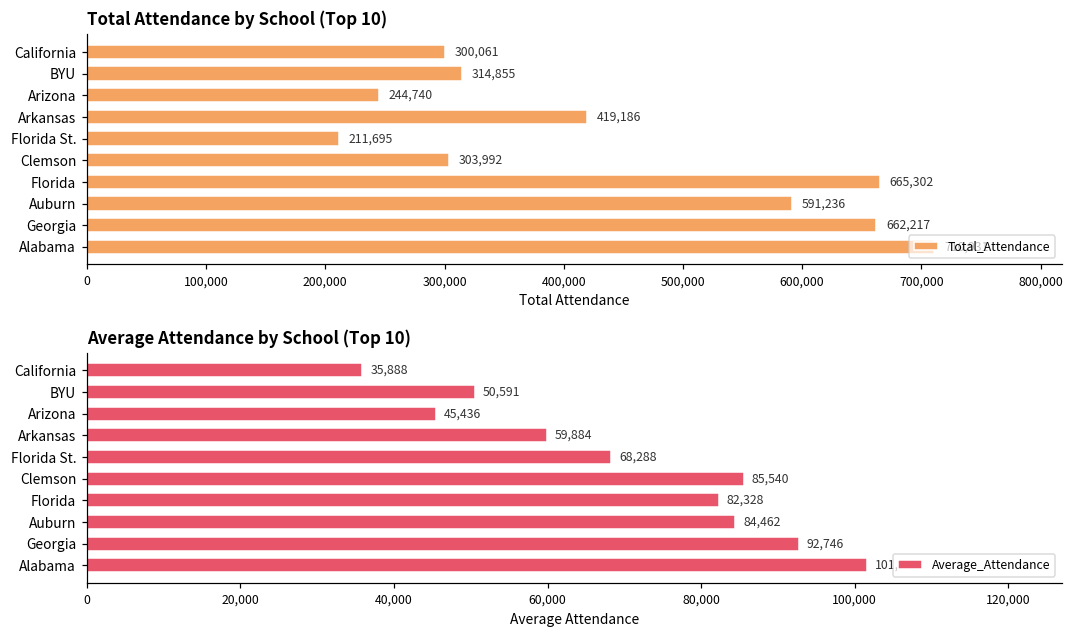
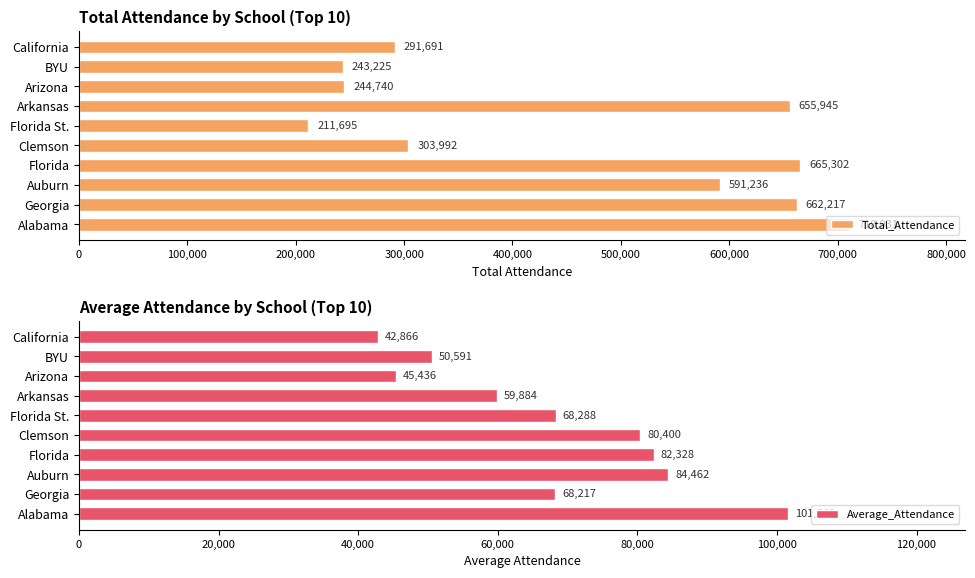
Total Attendance by School (Top 10), California: 300,061 -> 291,691
Total Attendance by School (Top 10), BYU: 314,855 -> 243,225
Total Attendance by School (Top 10), Arkansas: 419,186 -> 655,945
Average Attendance by School (Top 10), California: 35,888 -> 42,866
Average Attendance by School (Top 10), Clemson: 85,540 -> 80,400
Average Attendance by School (Top 10), Georgia: 92,746 -> 68,217
